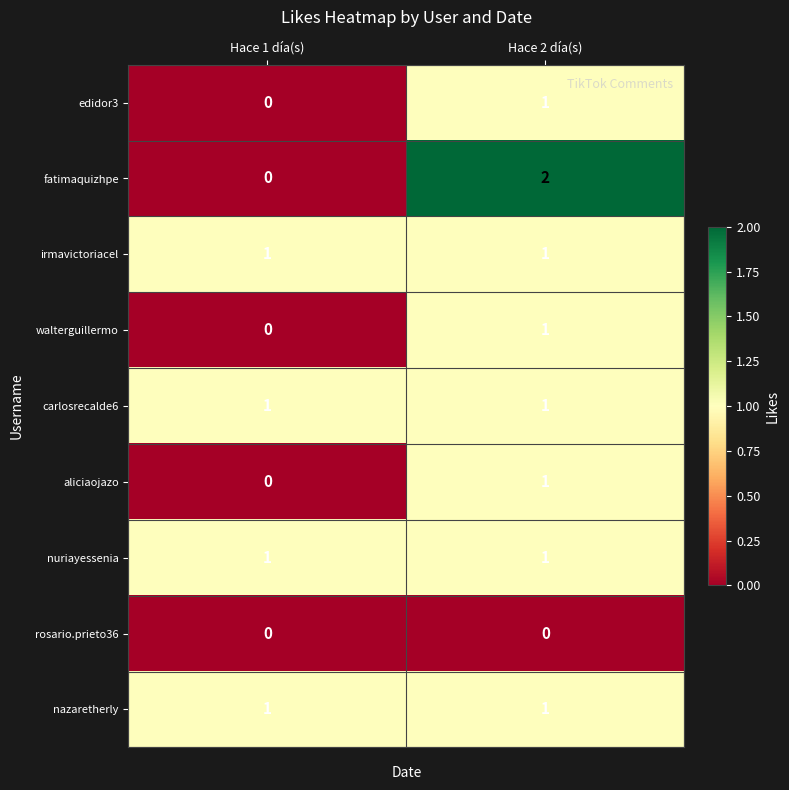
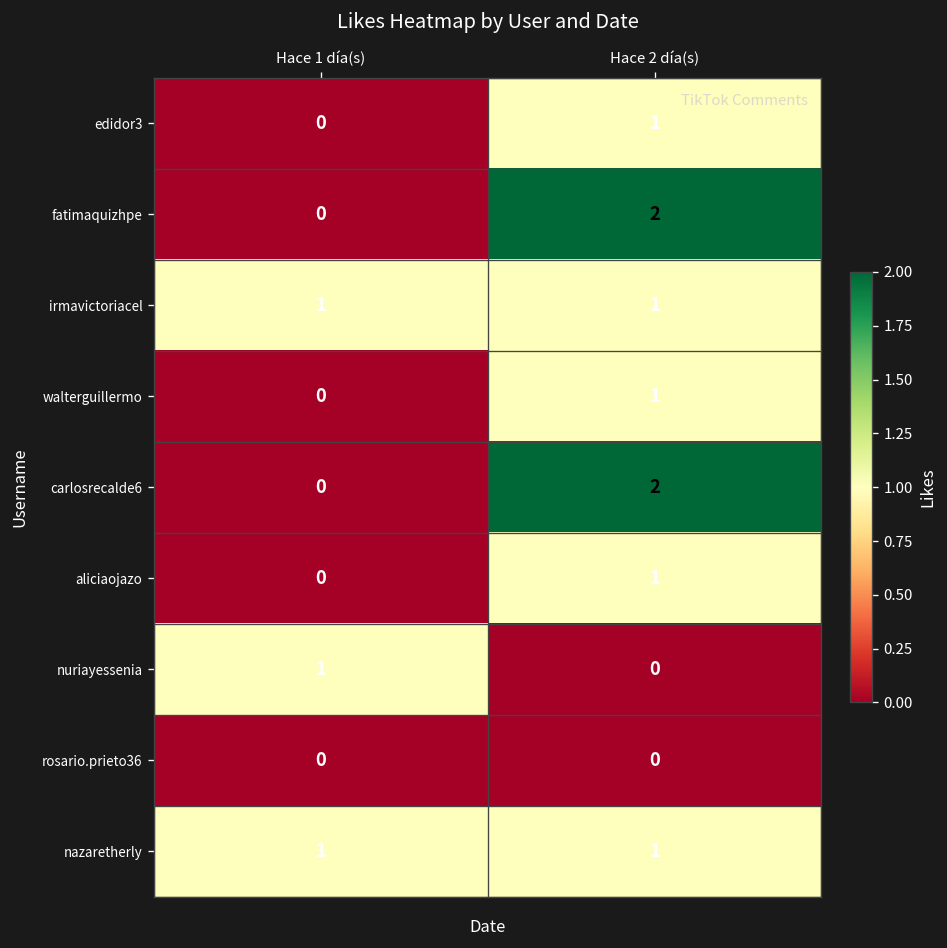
carlosrecalde6, Hace 1 día(s): 1 -> 0
carlosrecalde6, Hace 2 día(s): 1 -> 2
nuriayessenia, Hace 2 día(s): 1 -> 0
